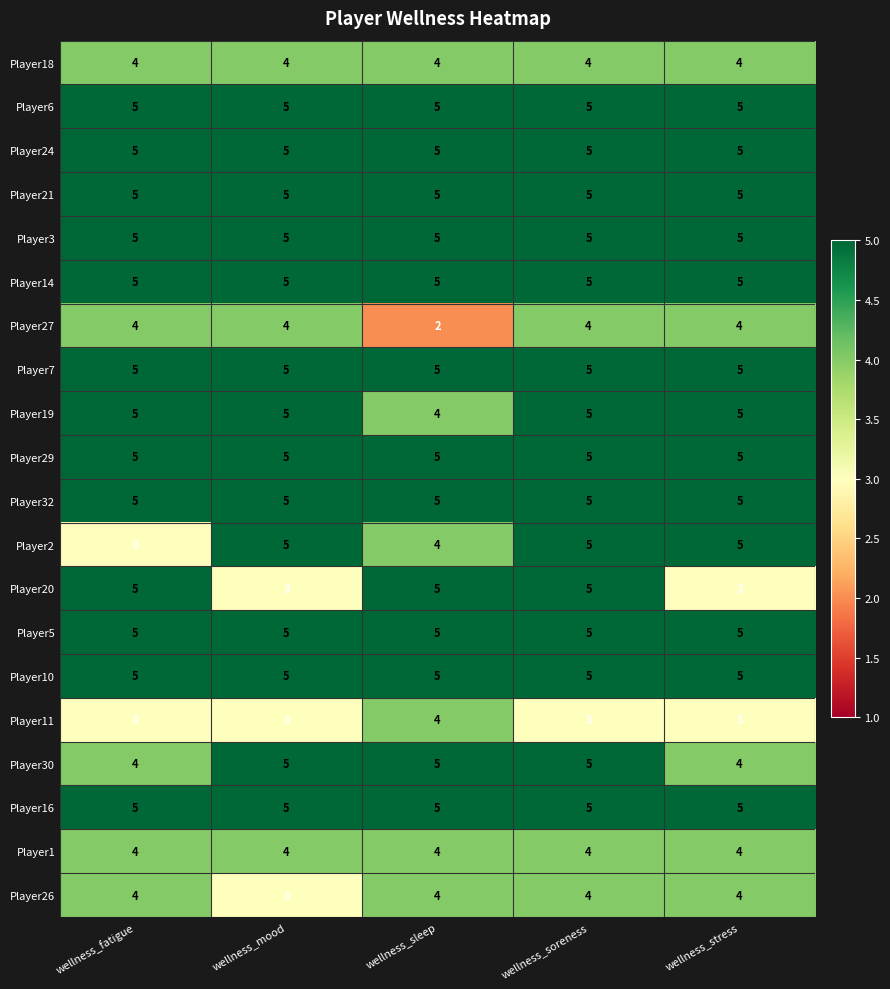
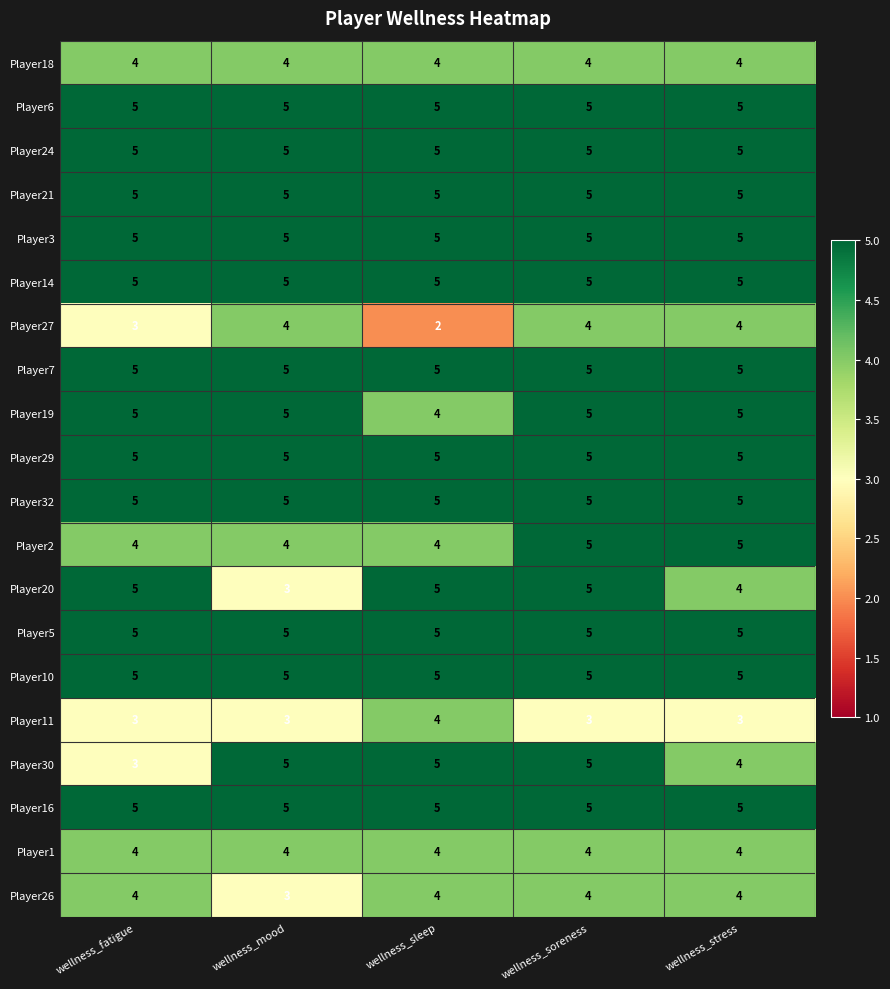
Player27, wellness_fatigue: 4 -> 3
Player2, wellness_fatigue: 3 -> 4
Player2, wellness_mood: 5 -> 4
Player20, wellness_stress: 3 -> 4
Player30, wellness_fatigue: 4 -> 3
